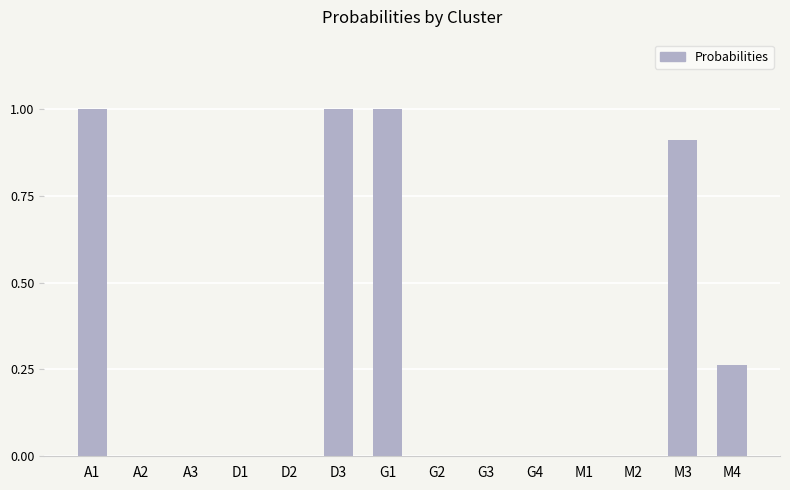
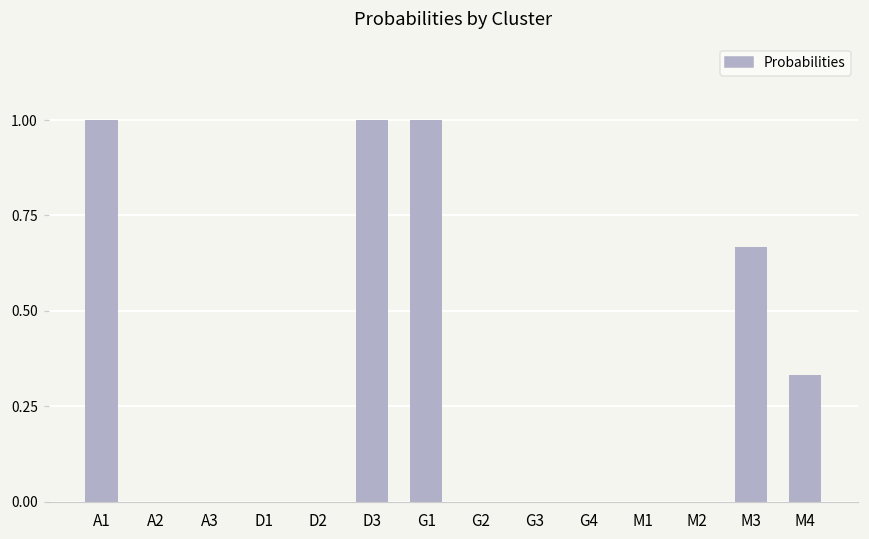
M3: 0.91 -> 0.67
M4: 0.26 -> 0.33
